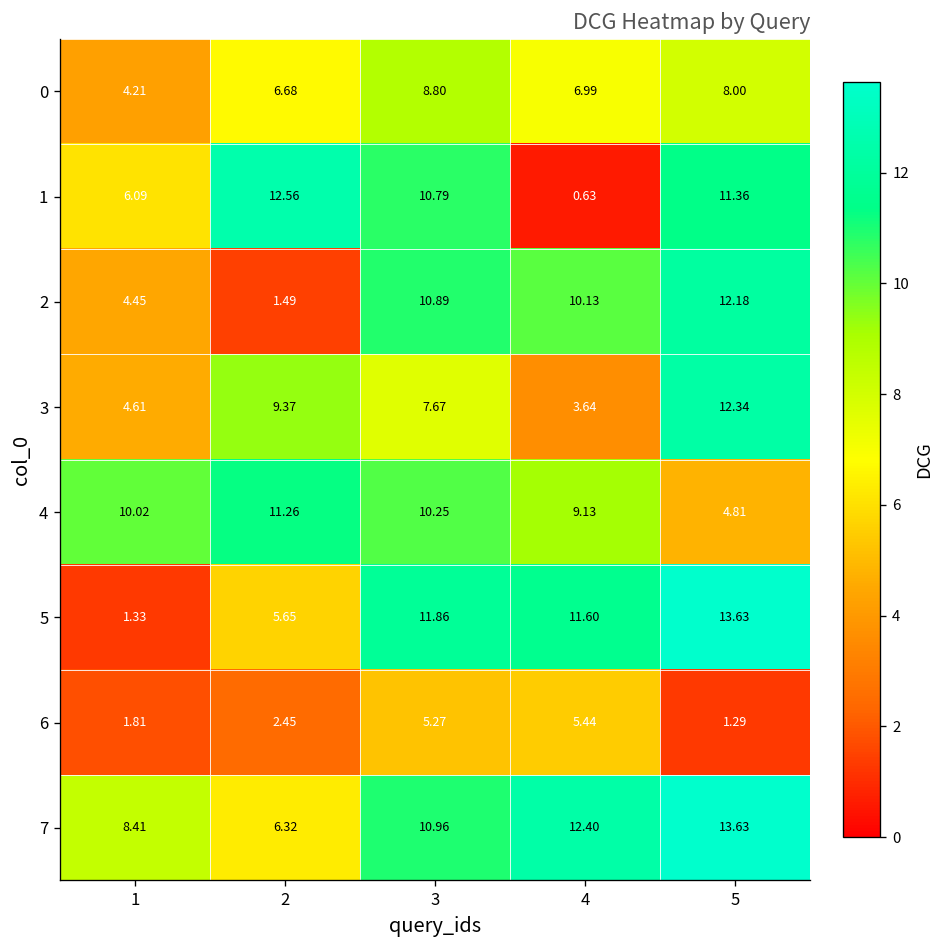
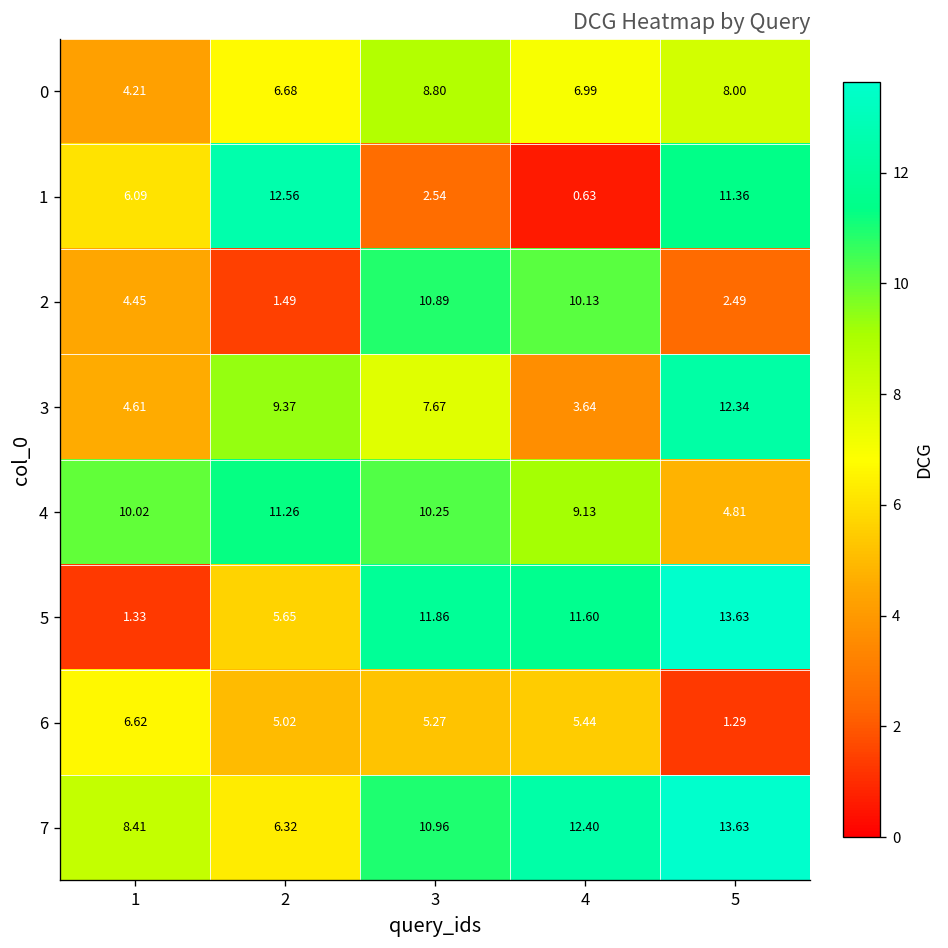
1, 3: 10.79 -> 2.54
2, 5: 12.18 -> 2.49
6, 1: 1.81 -> 6.62
6, 2: 2.45 -> 5.02
